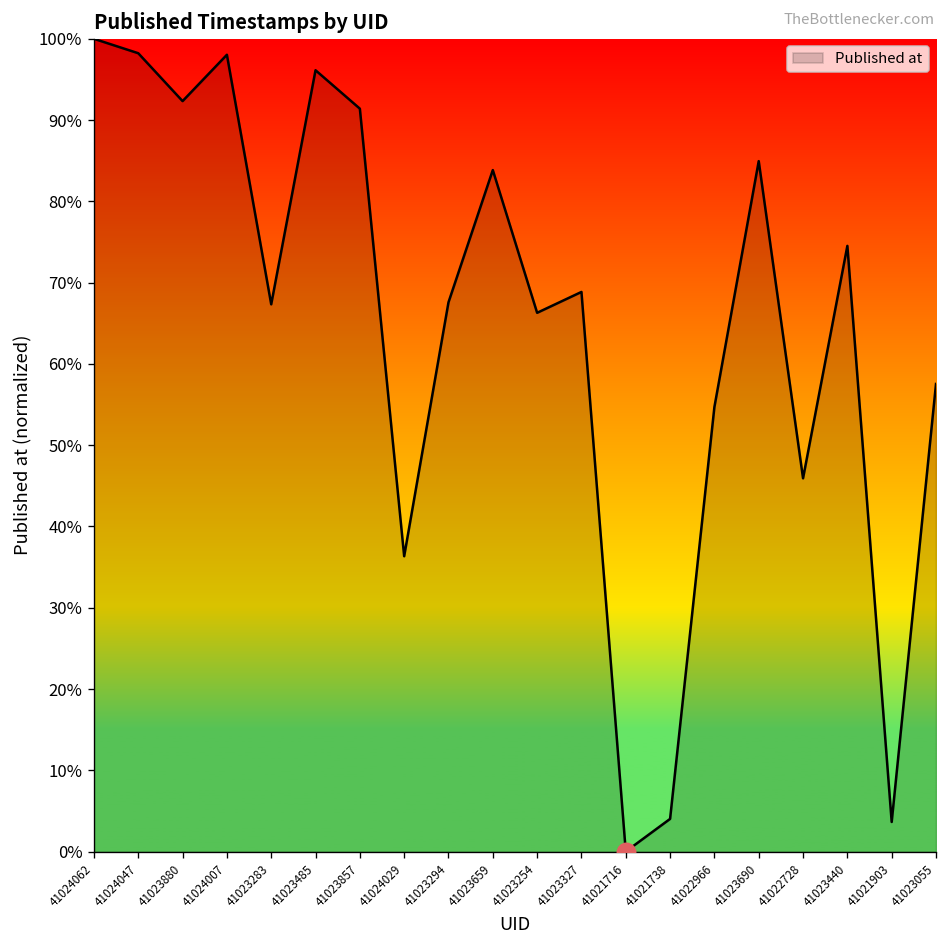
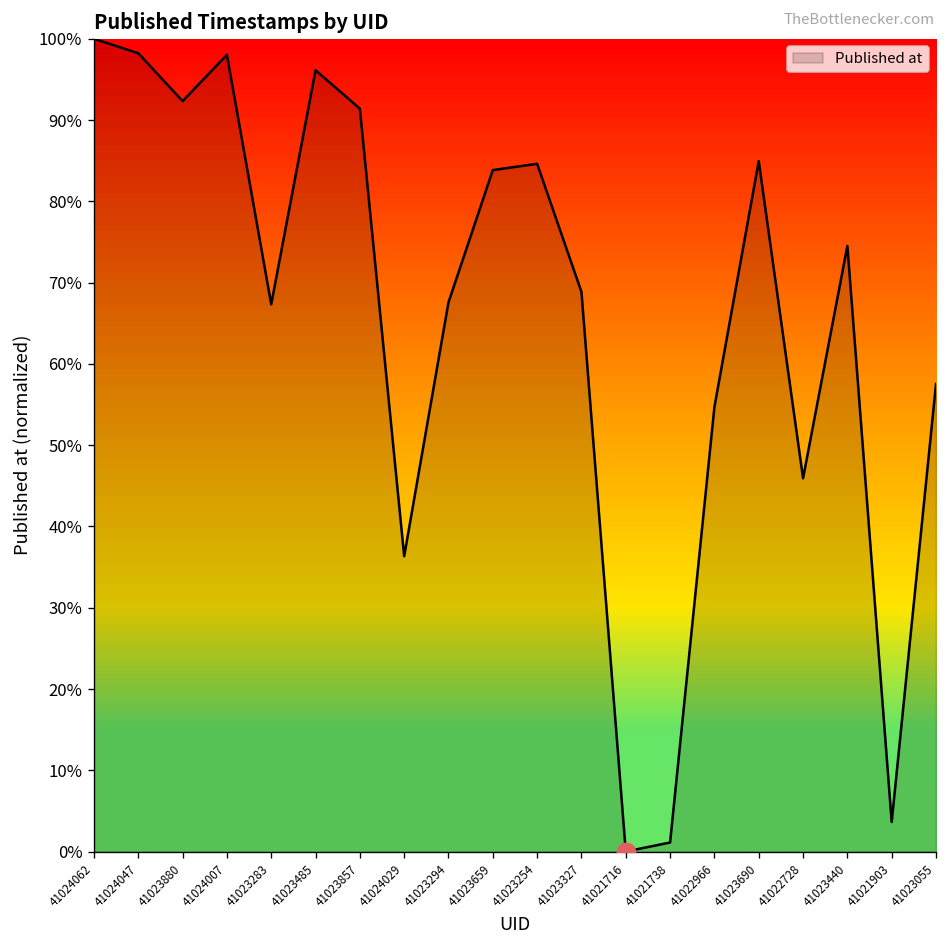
Published at, 41023254: 66% -> 85%
Published at, 41021738: 4% -> 1%
